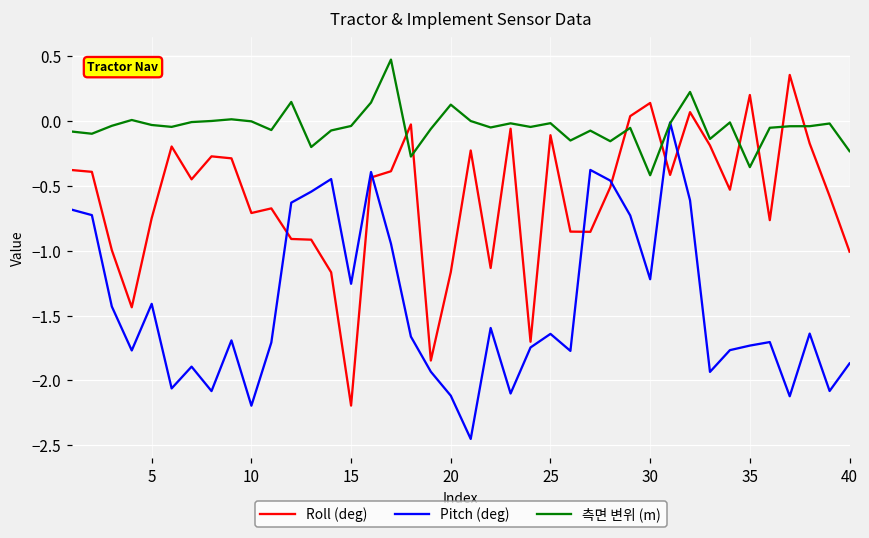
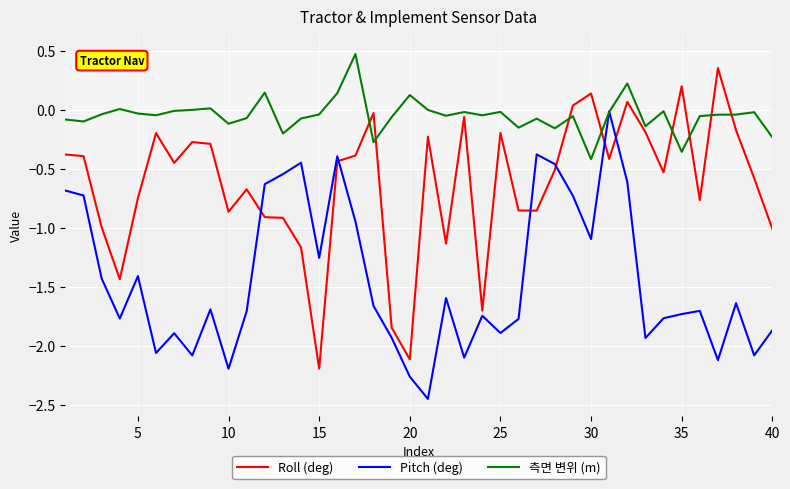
Roll (deg), 10: -0.71 -> -0.86
측면 변위 (m), 10: 0.00 -> -0.12
Roll (deg), 20: -1.17 -> -2.12
Pitch (deg), 20: -2.12 -> -2.26
Roll (deg), 25: -0.11 -> -0.20
Pitch (deg), 25: -1.64 -> -1.89
Pitch (deg), 30: -1.22 -> -1.10
